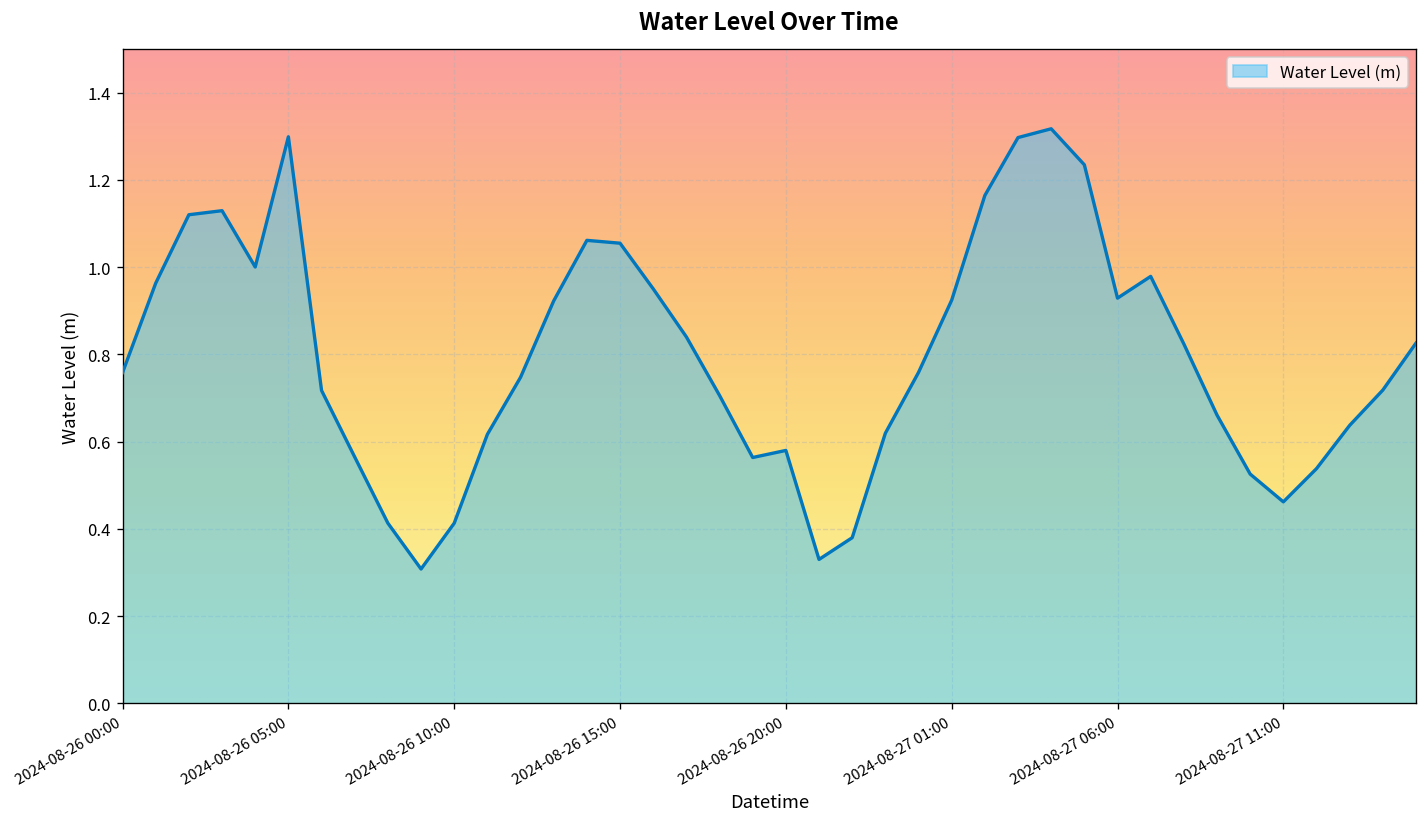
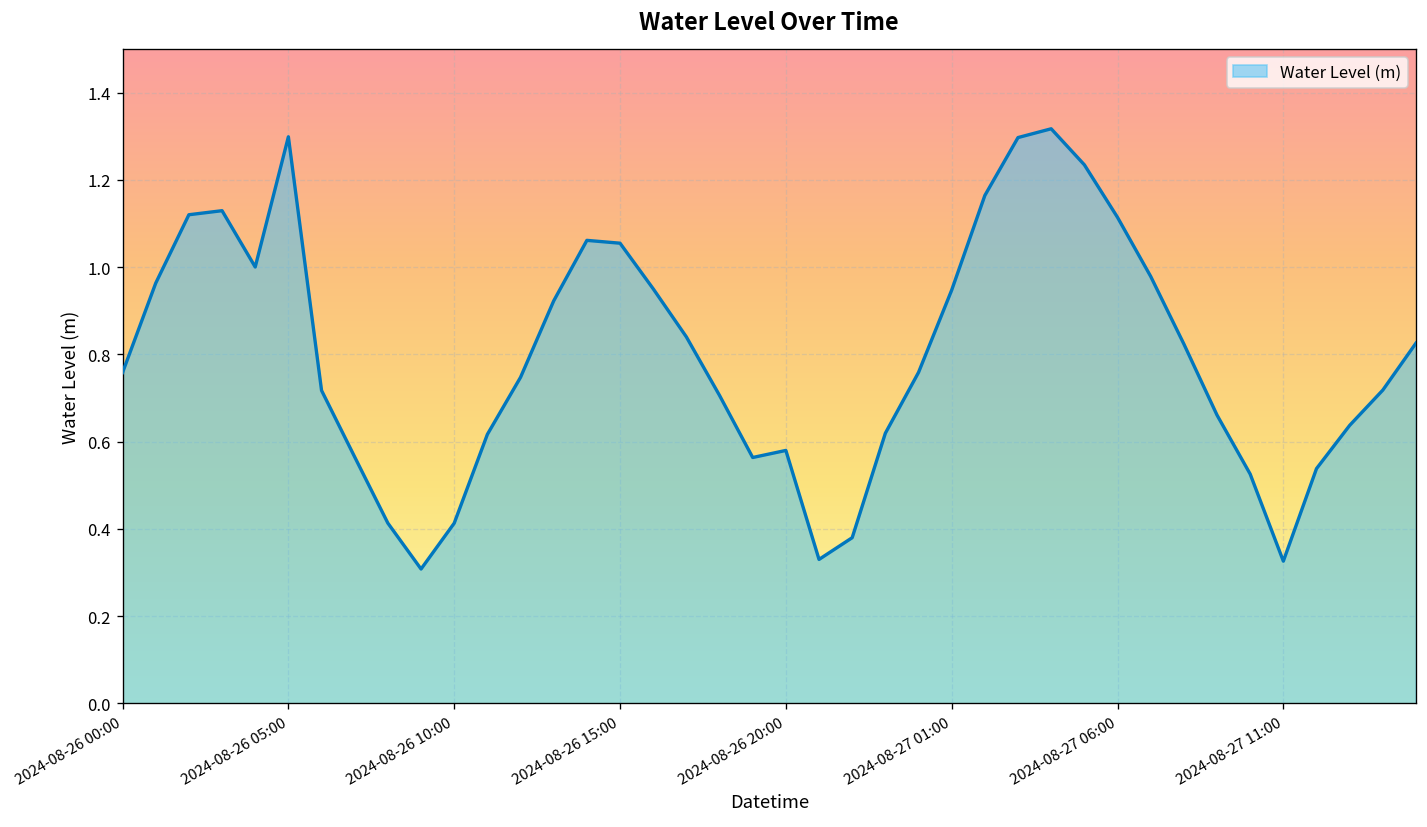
2024-08-27 01:00: 0.92 -> 0.95
2024-08-27 06:00: 0.93 -> 1.11
2024-08-27 11:00: 0.46 -> 0.33
